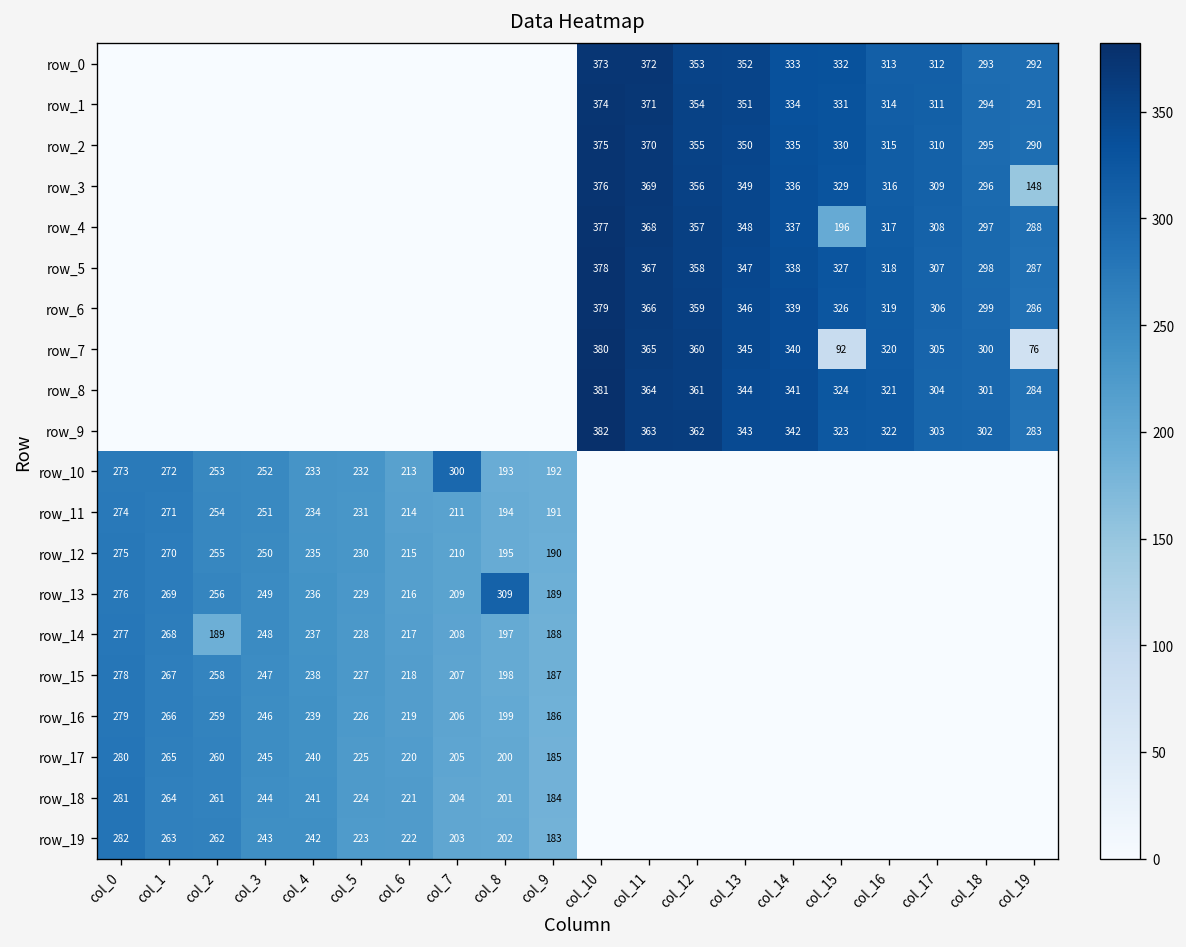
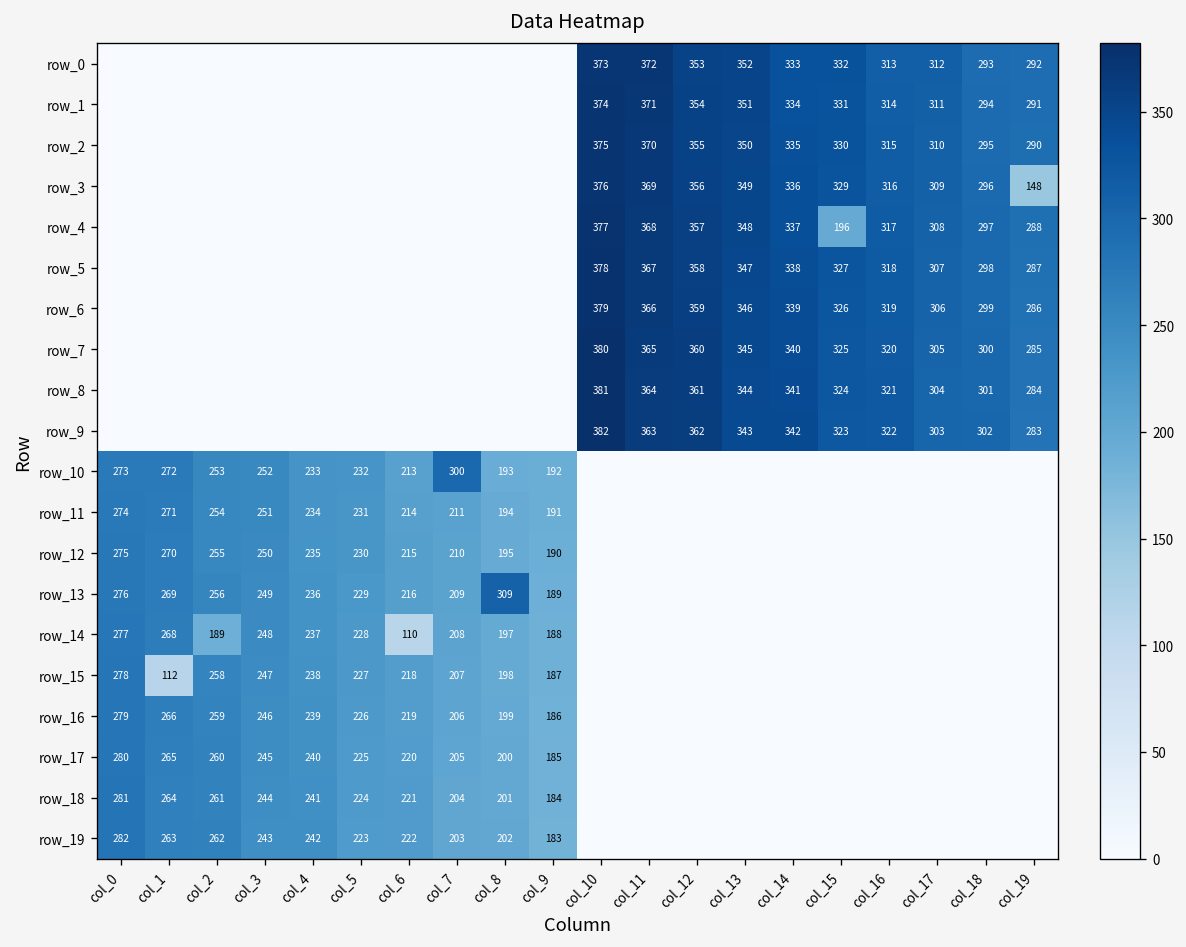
row_7, col_15: 92 -> 325
row_7, col_19: 76 -> 285
row_14, col_6: 217 -> 110
row_15, col_1: 267 -> 112
